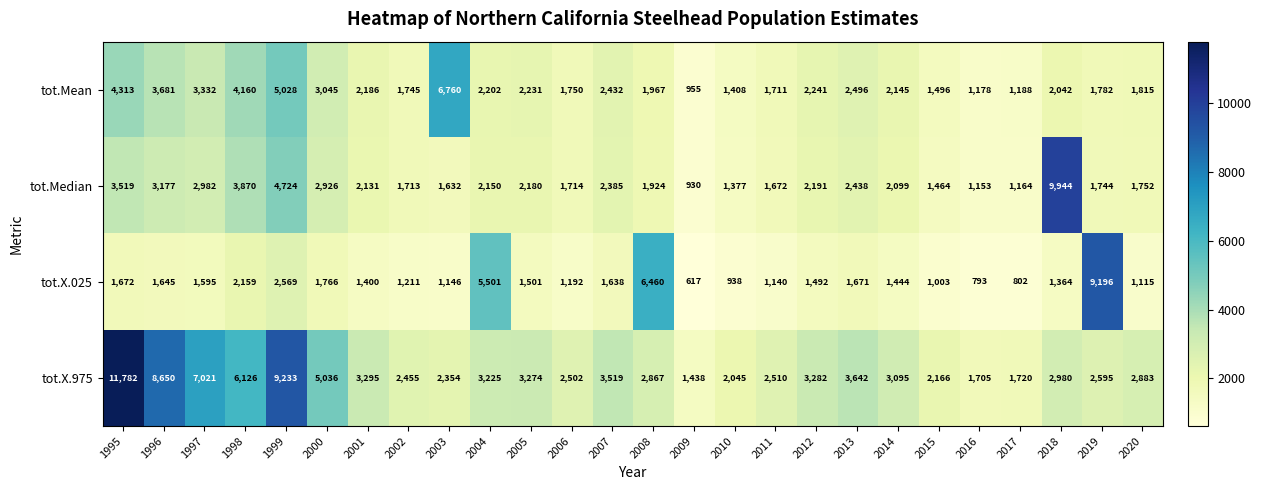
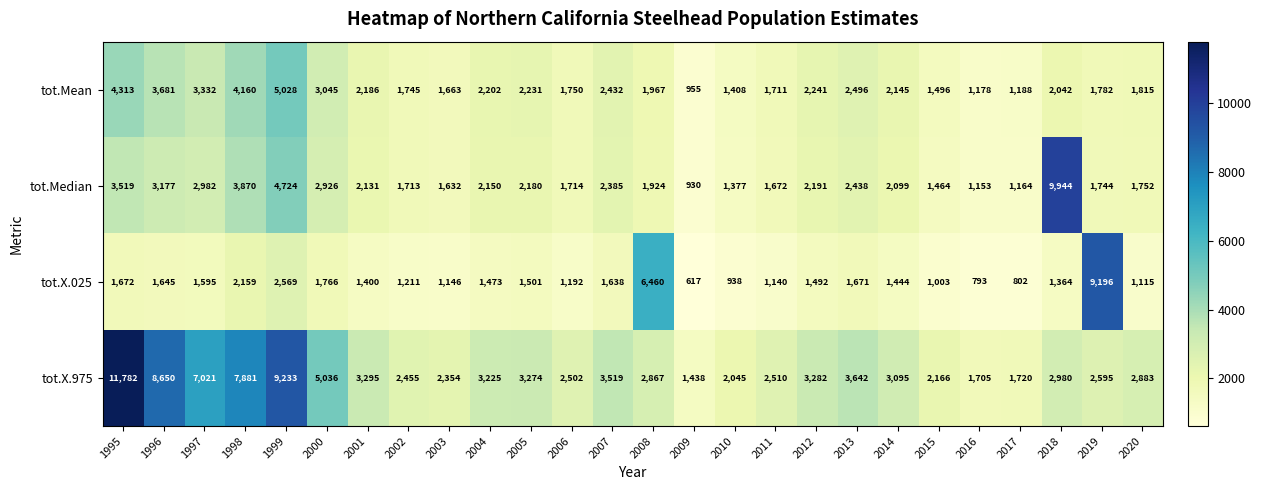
tot.Mean, 2003: 6,760 -> 1,663
tot.X.025, 2004: 5,501 -> 1,473
tot.X.975, 1998: 6,126 -> 7,881
